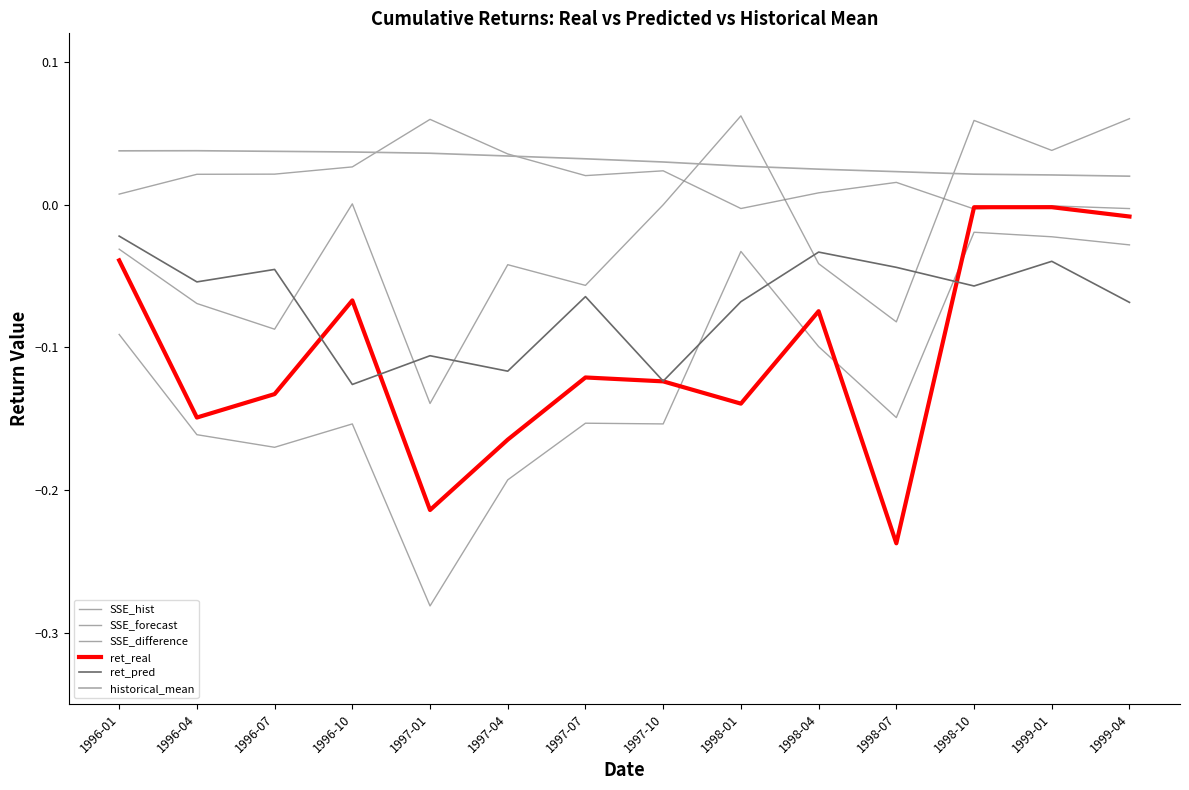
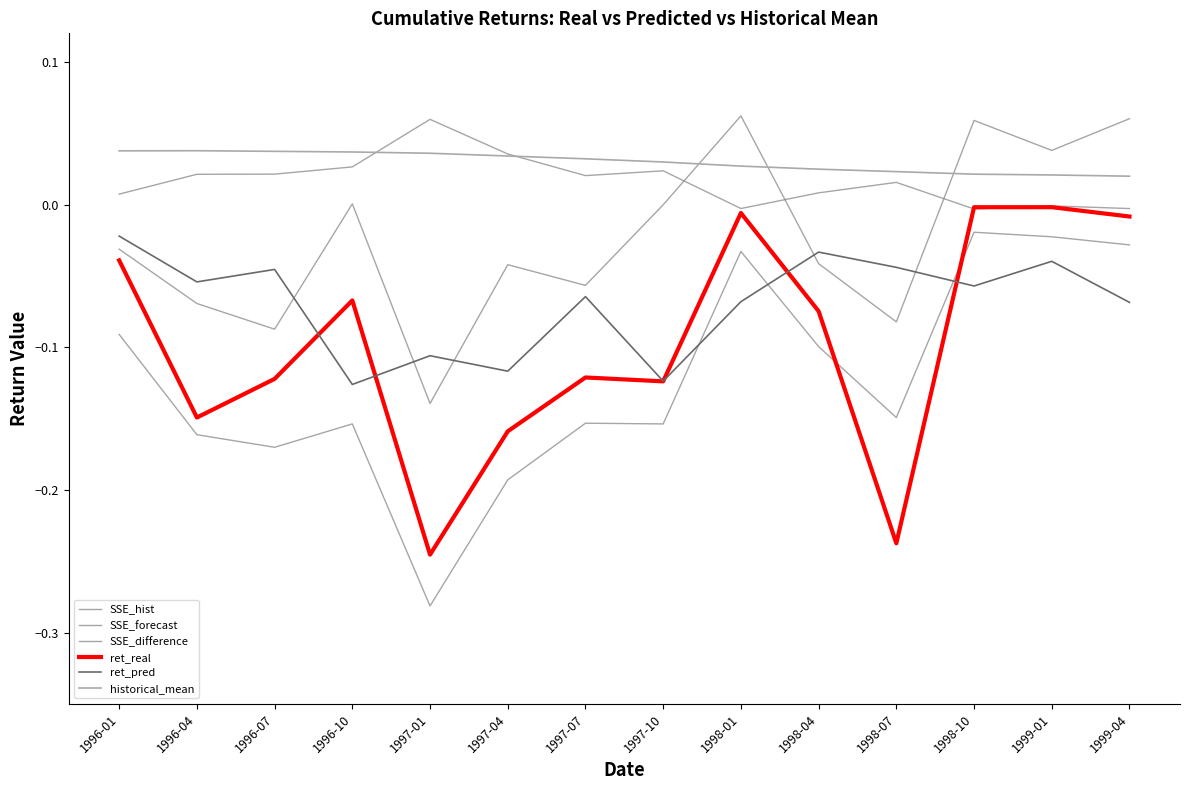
ret_real, 1996-07: -0.133 -> -0.122
ret_real, 1997-01: -0.214 -> -0.245
ret_real, 1997-04: -0.165 -> -0.159
ret_real, 1998-01: -0.140 -> -0.006
